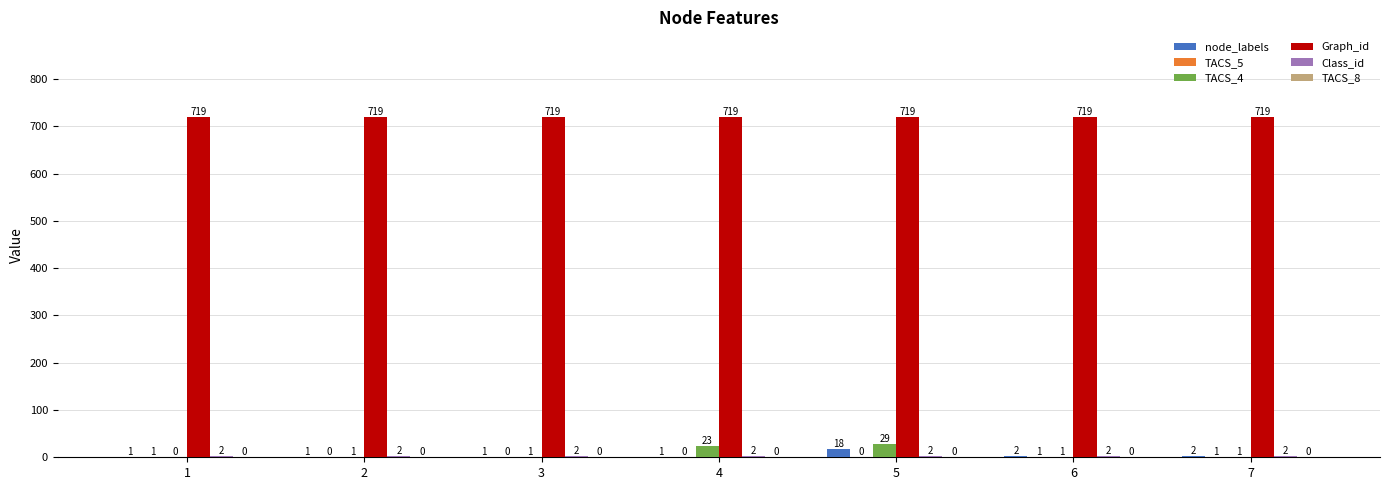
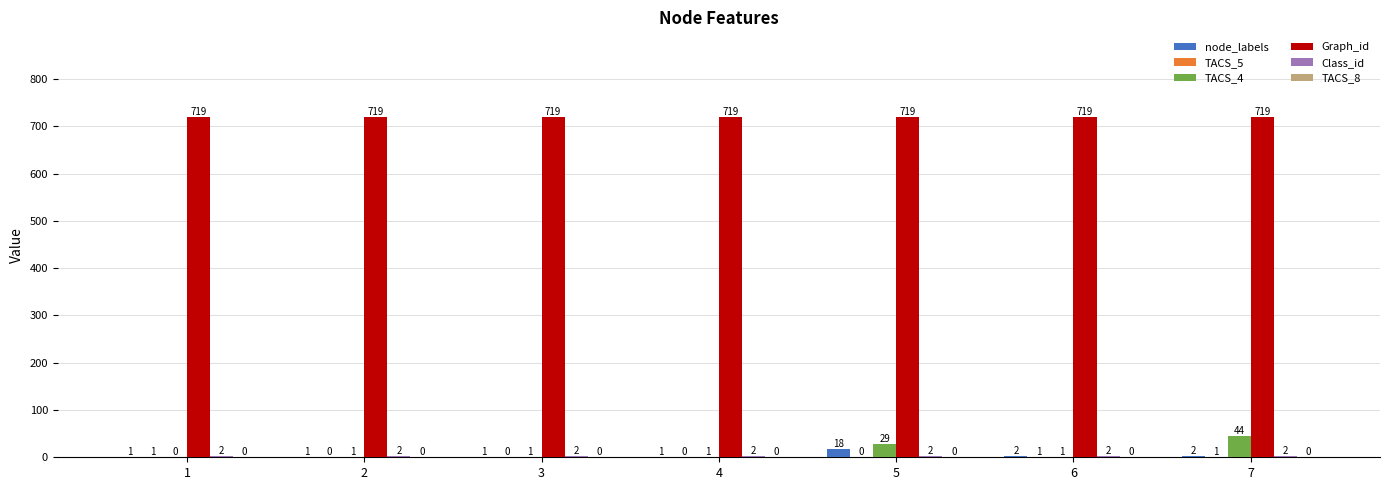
TACS_4, 4: 23 -> 1
TACS_4, 7: 1 -> 44
